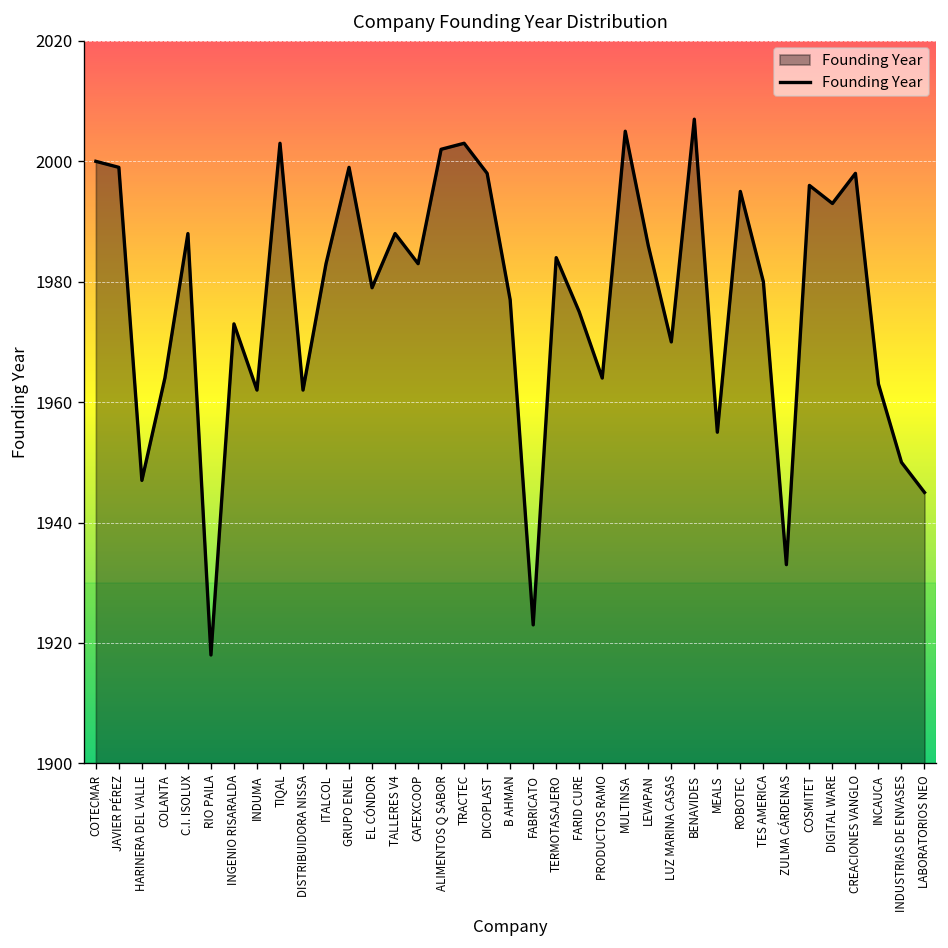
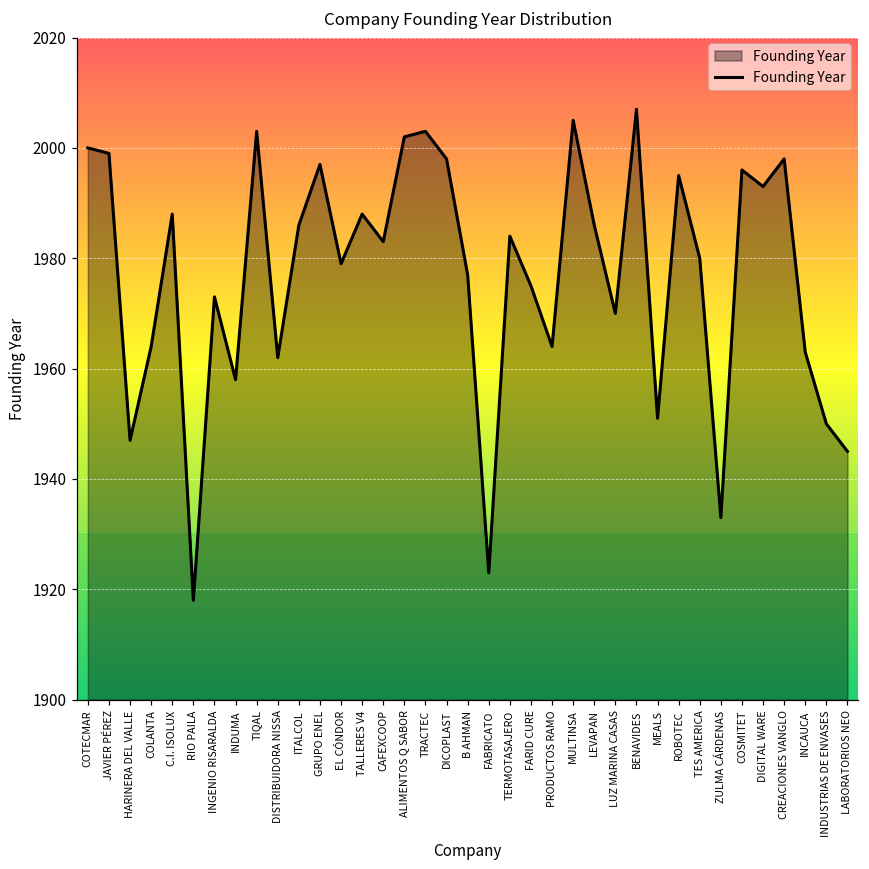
INDUMA: 1962 -> 1958
ITALCOL: 1983 -> 1986
GRUPO ENEL: 1999 -> 1997
MEALS: 1955 -> 1951
